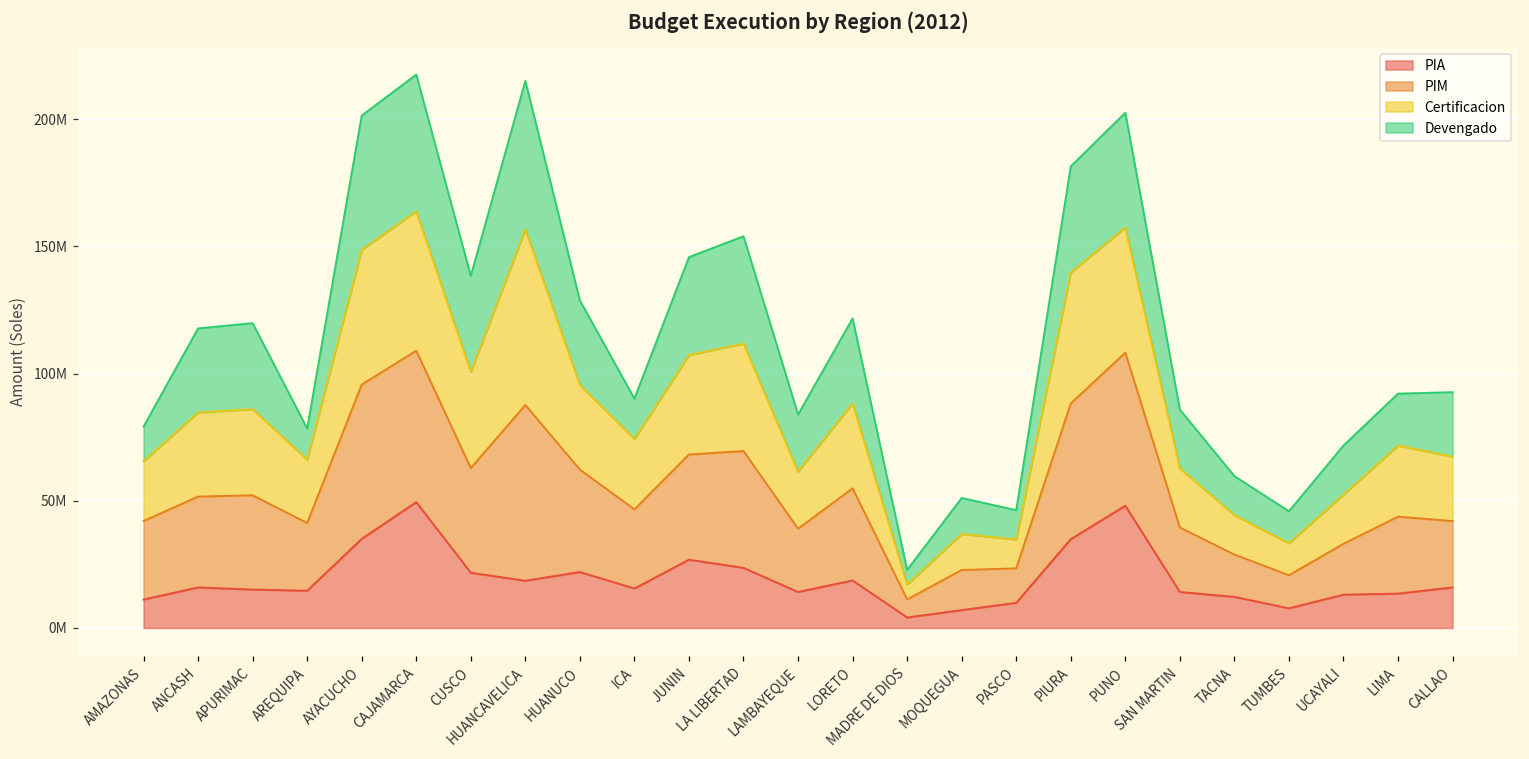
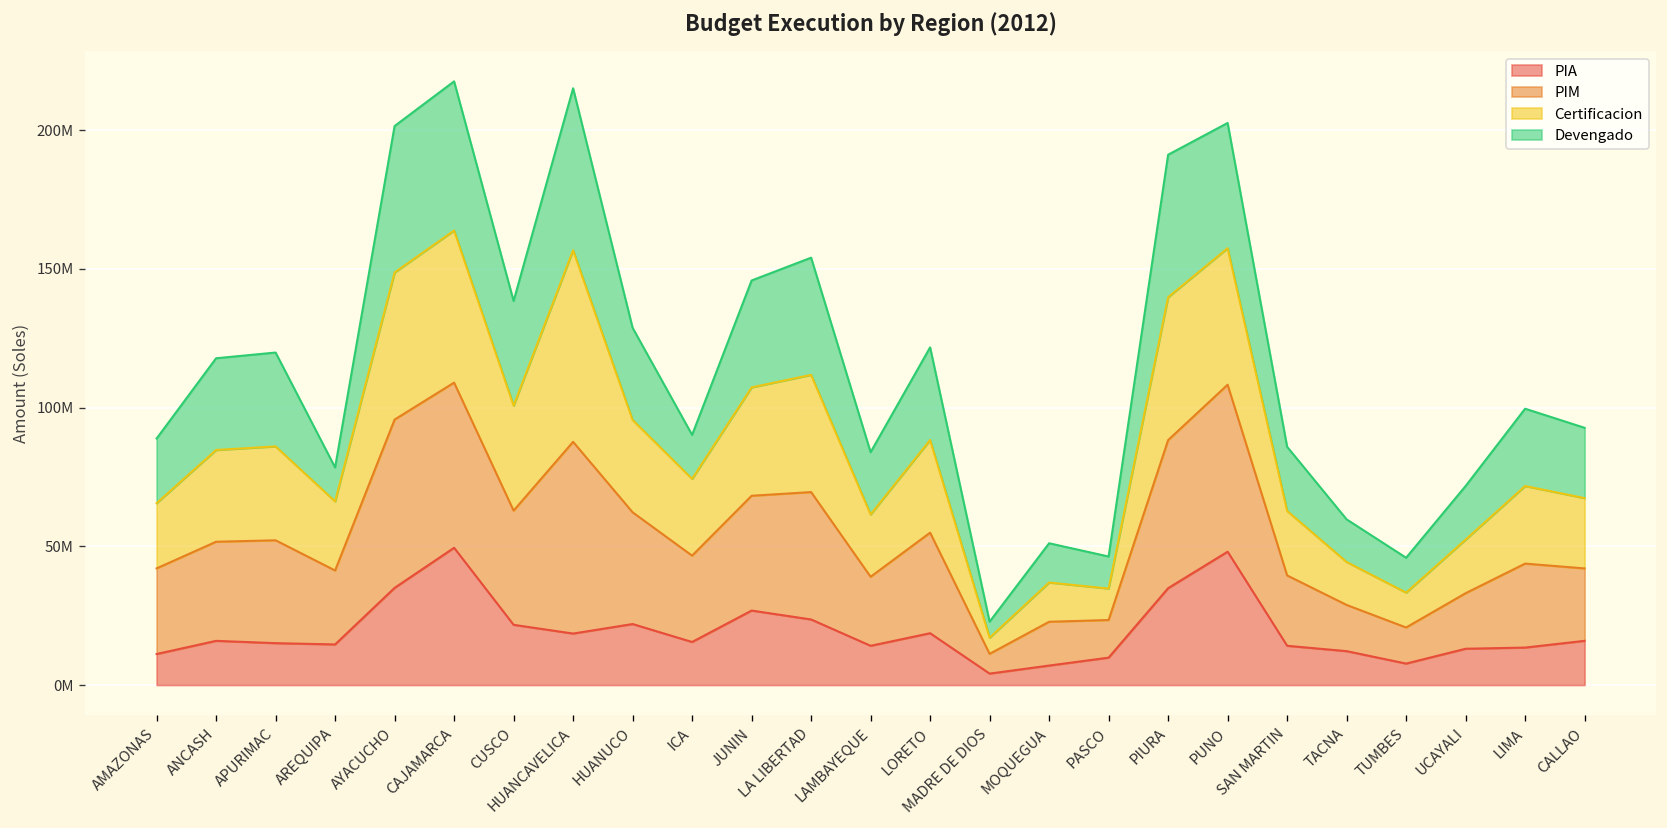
Devengado, AMAZONAS: 14000000 -> 23000000
Devengado, PIURA: 42000000 -> 51000000
Devengado, LIMA: 20000000 -> 28000000
